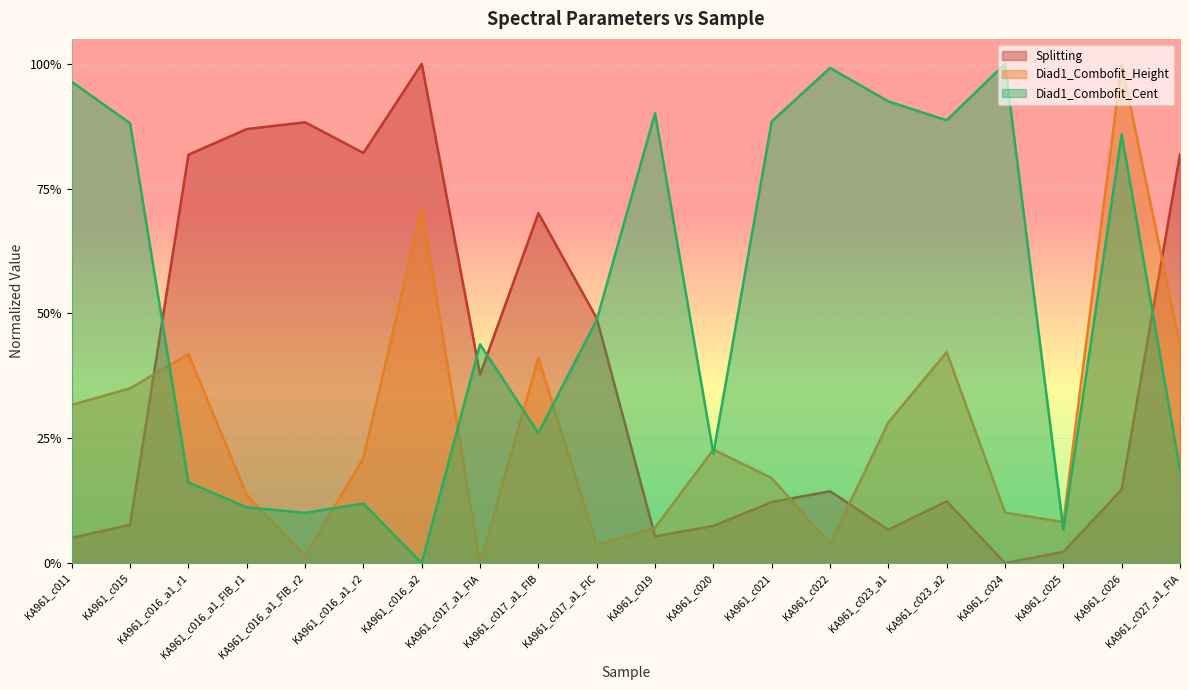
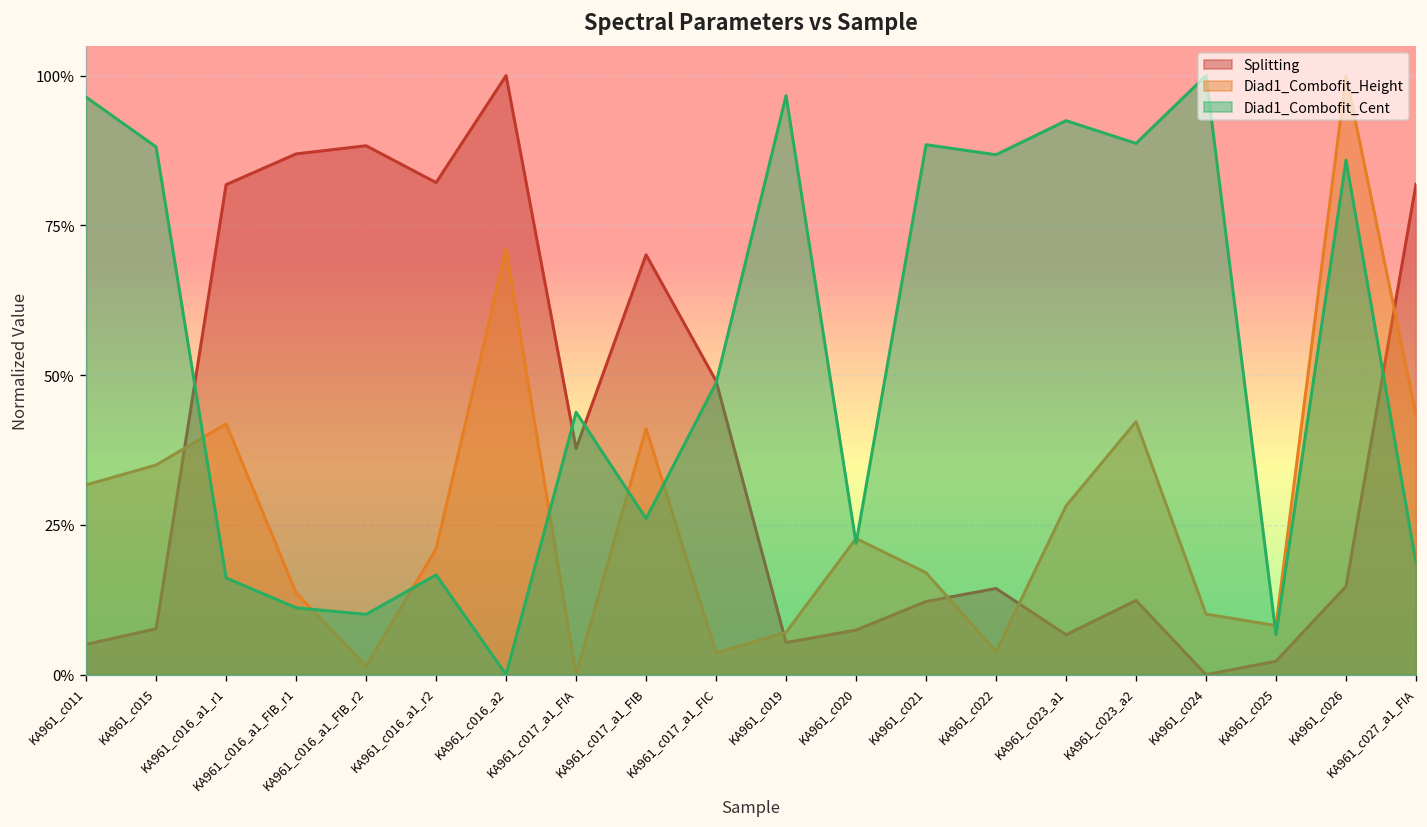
Diad1_Combofit_Cent, KA961_c016_a1_r2: 12% -> 17%
Diad1_Combofit_Cent, KA961_c019: 90% -> 97%
Diad1_Combofit_Cent, KA961_c022: 99% -> 87%
